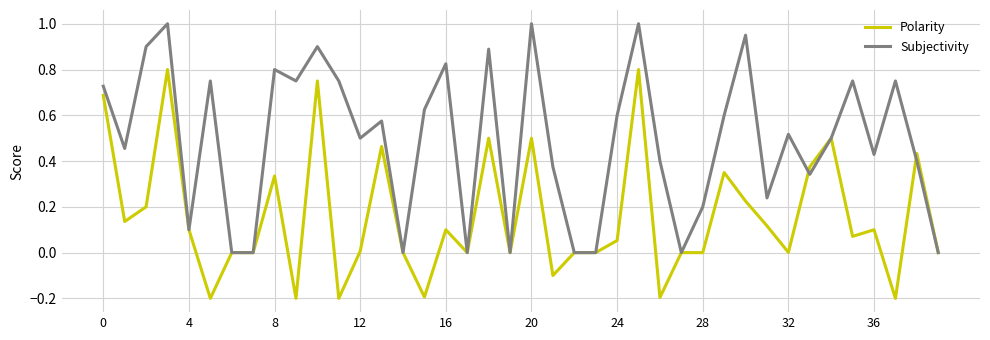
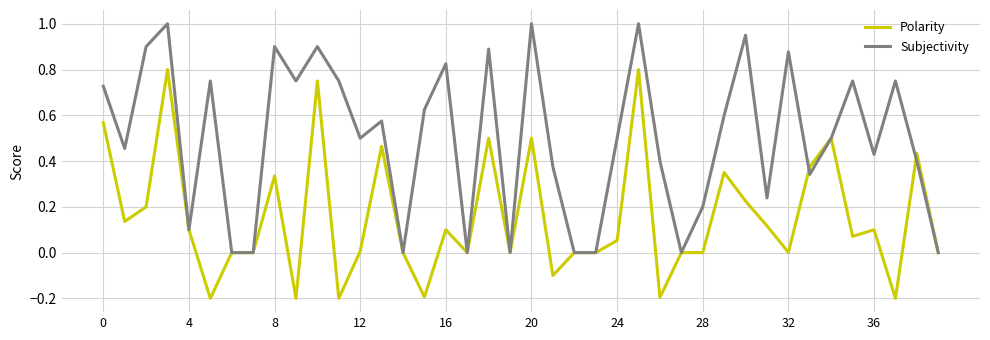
Polarity, 0: 0.69 -> 0.57
Subjectivity, 8: 0.8 -> 0.9
Subjectivity, 24: 0.6 -> 0.5
Subjectivity, 32: 0.52 -> 0.88
